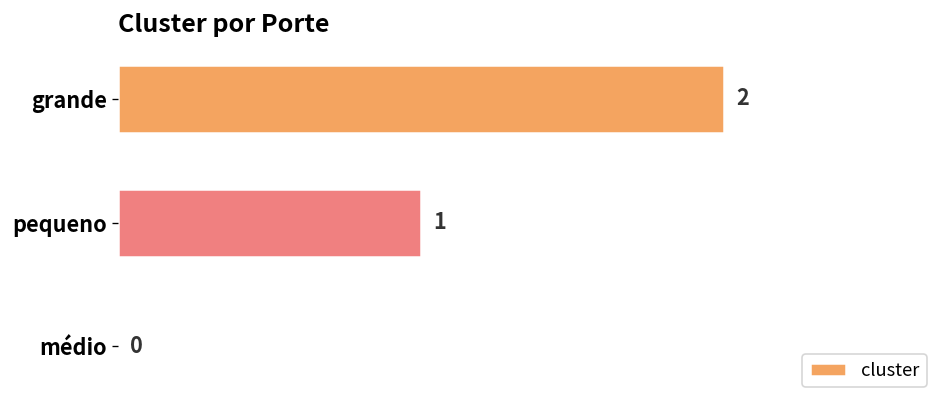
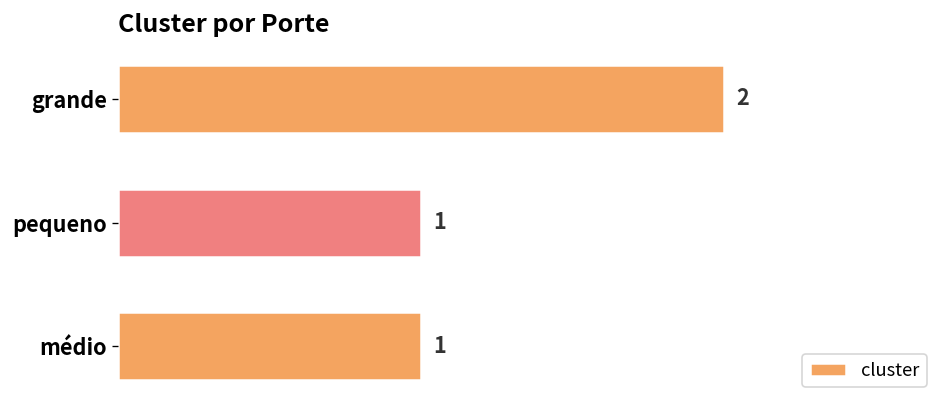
médio: 0 -> 1
